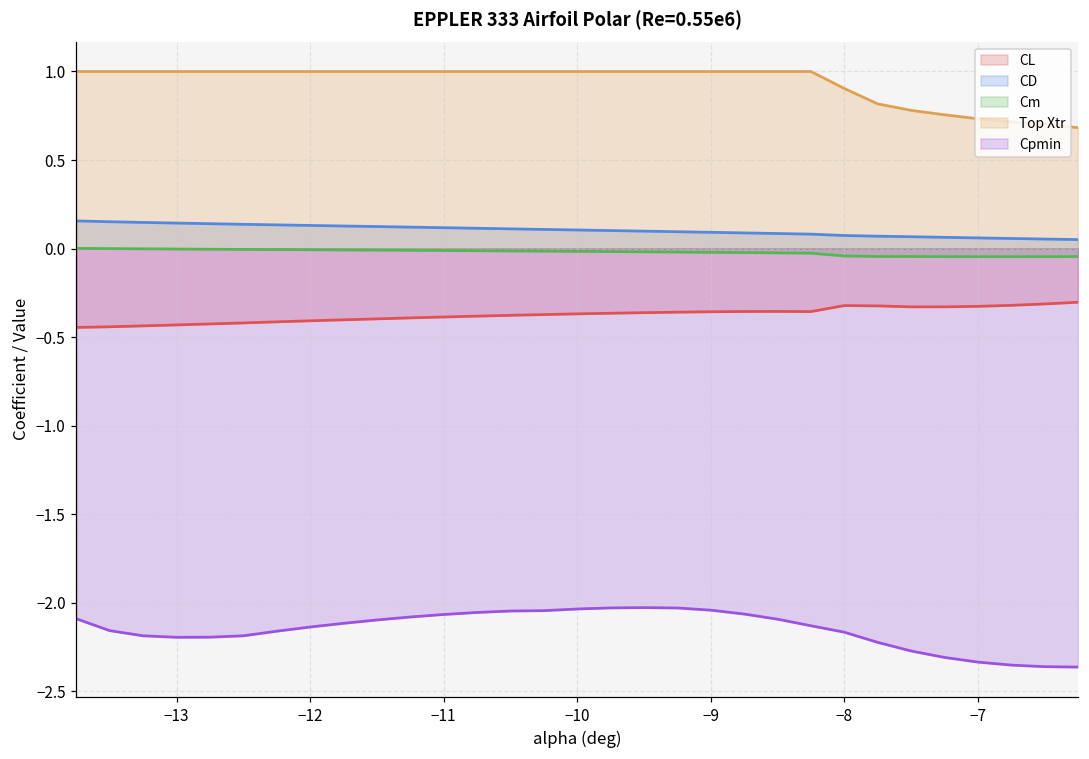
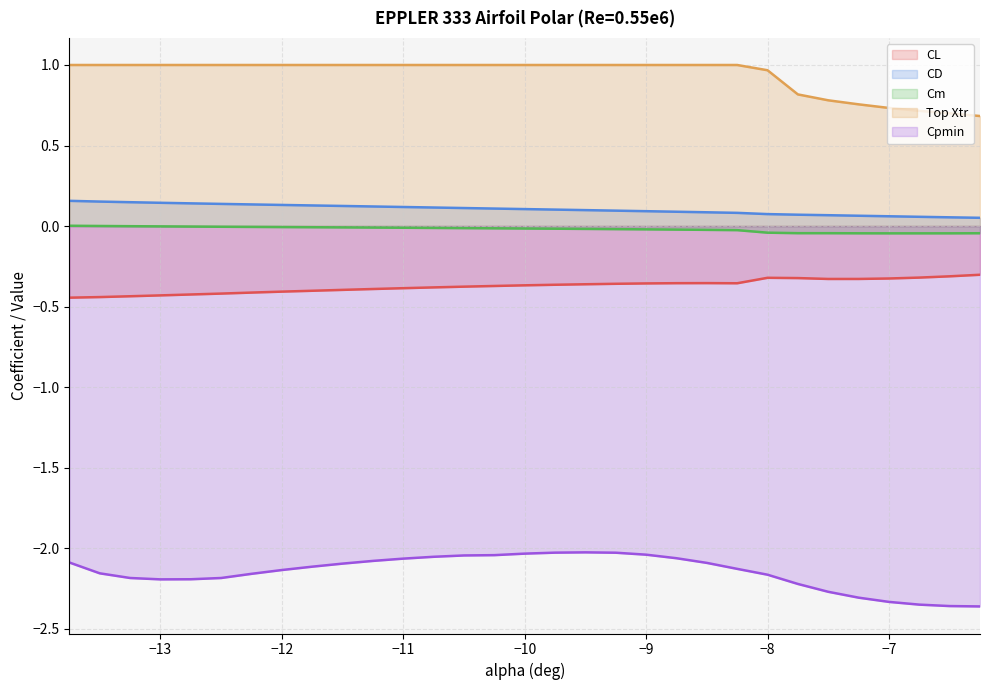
Top Xtr, −8: 0.90 -> 0.97
